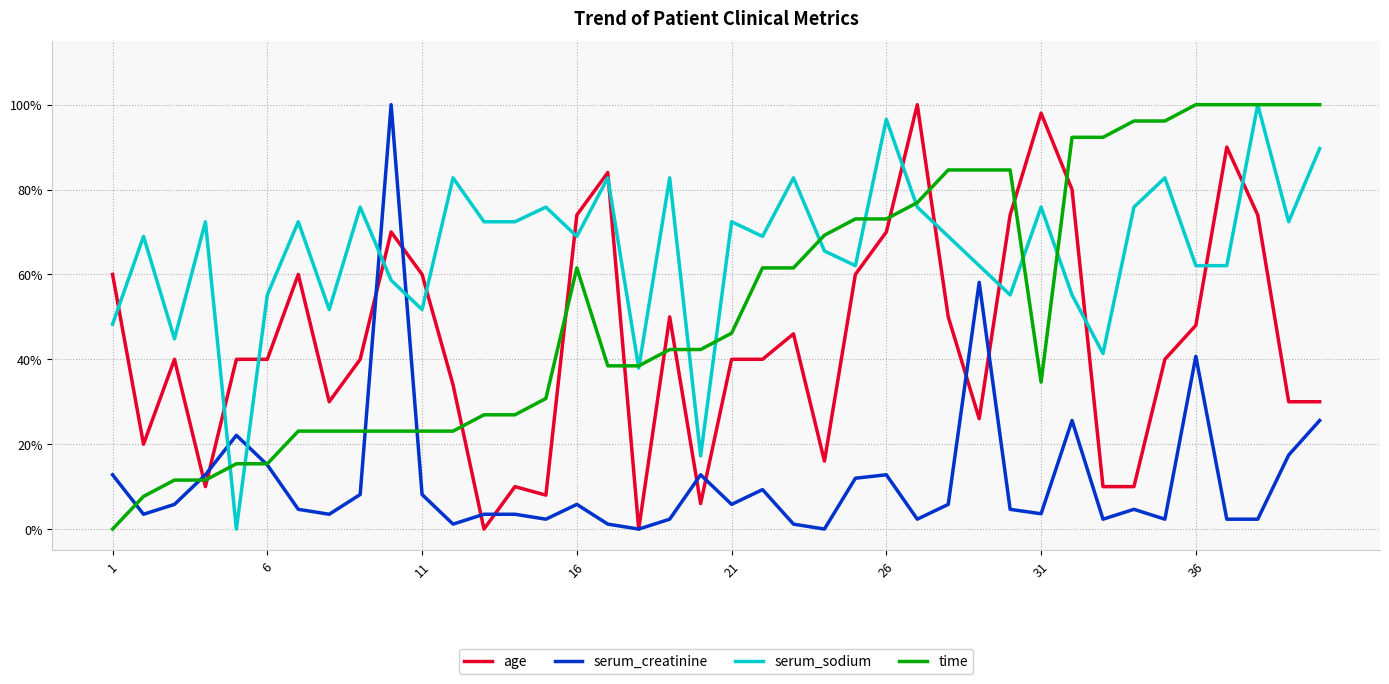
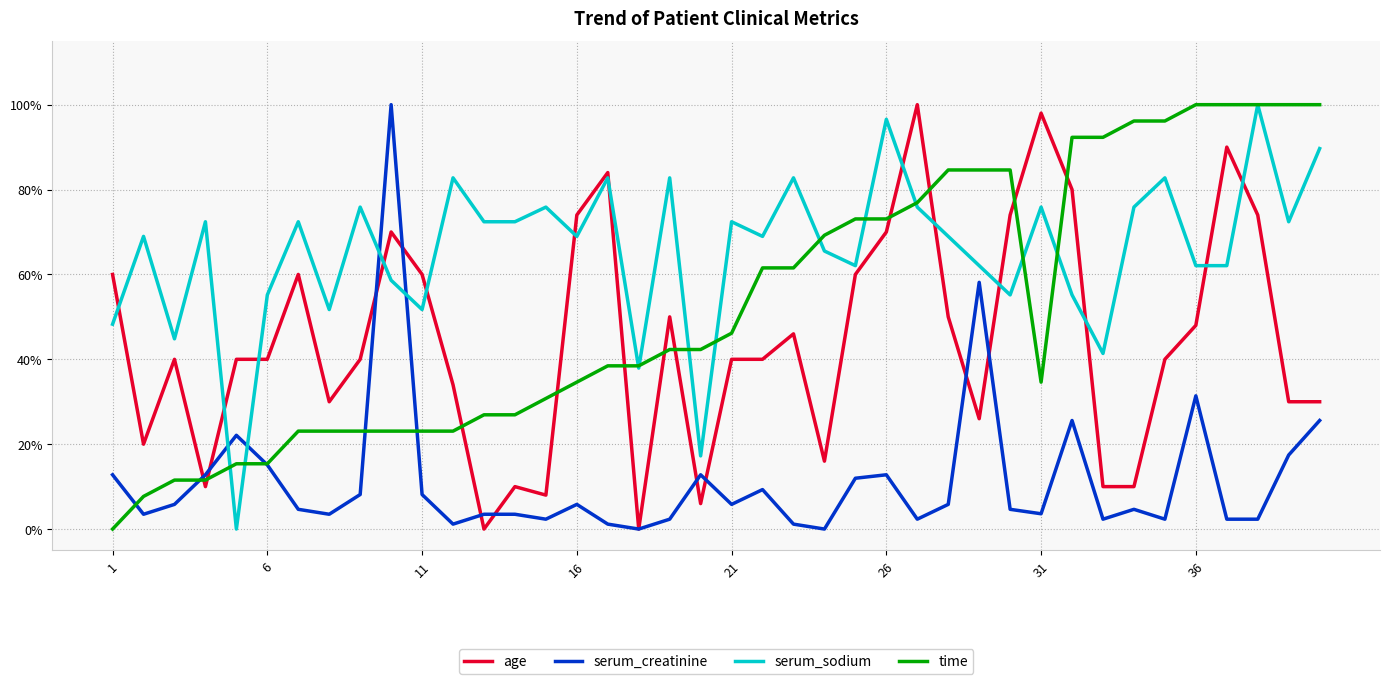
time, 16: 62% -> 35%
serum_creatinine, 36: 41% -> 31%
